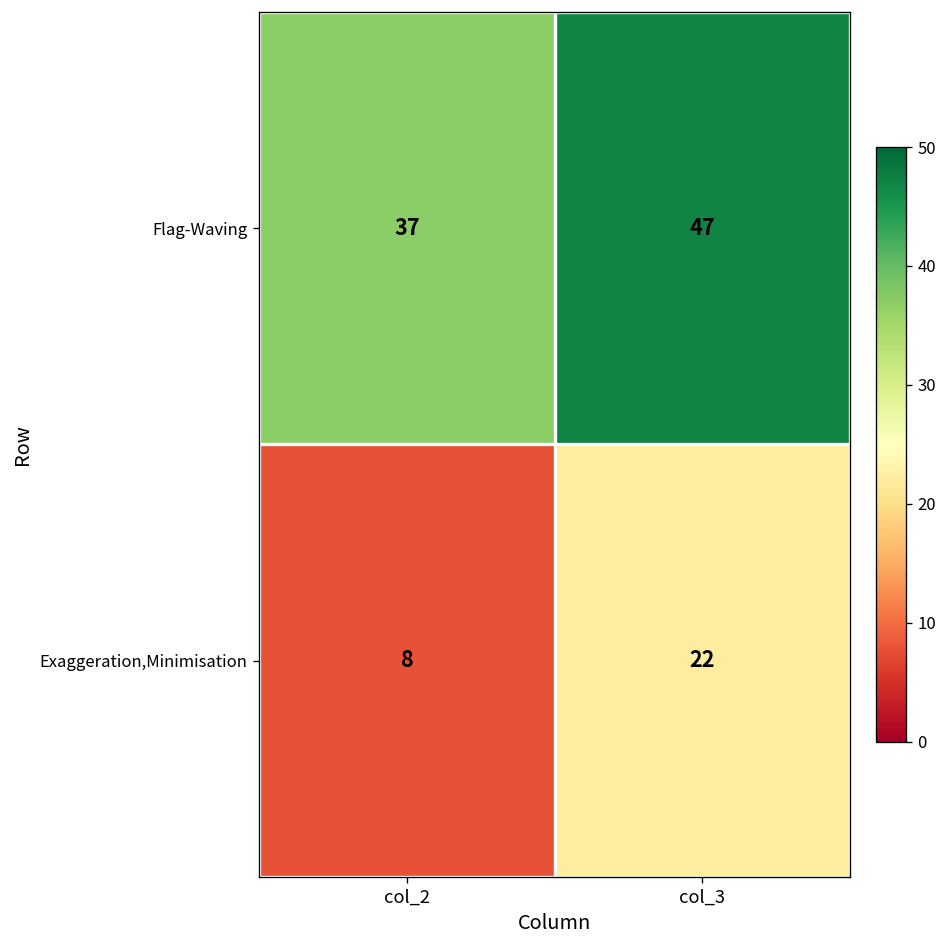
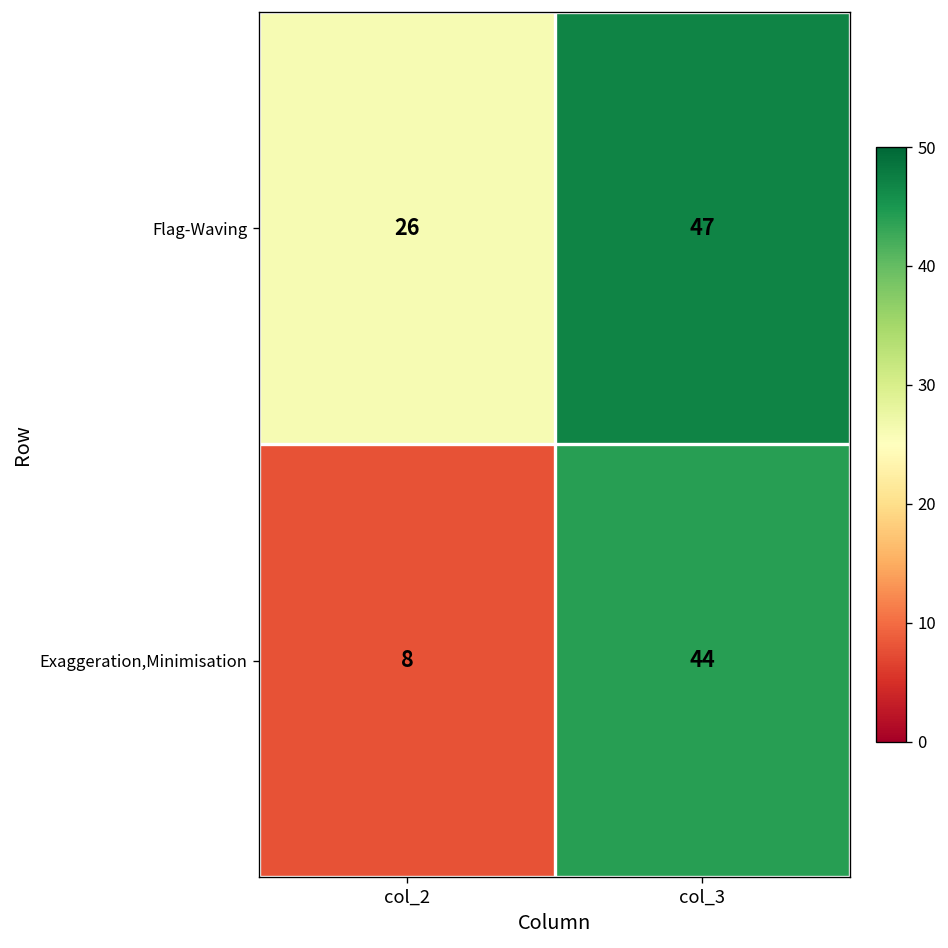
Flag-Waving, col_2: 37 -> 26
Exaggeration,Minimisation, col_3: 22 -> 44
